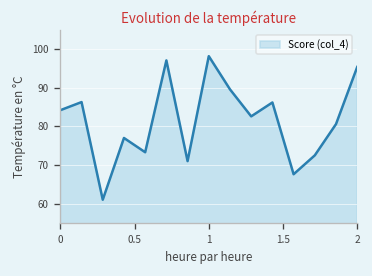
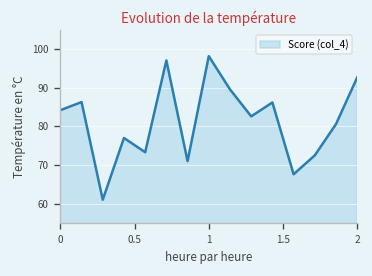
2: 95 -> 93
